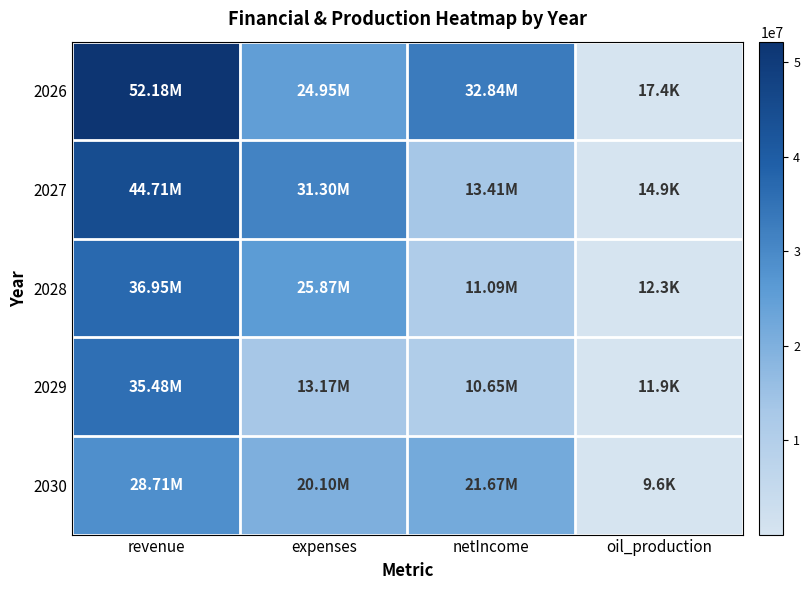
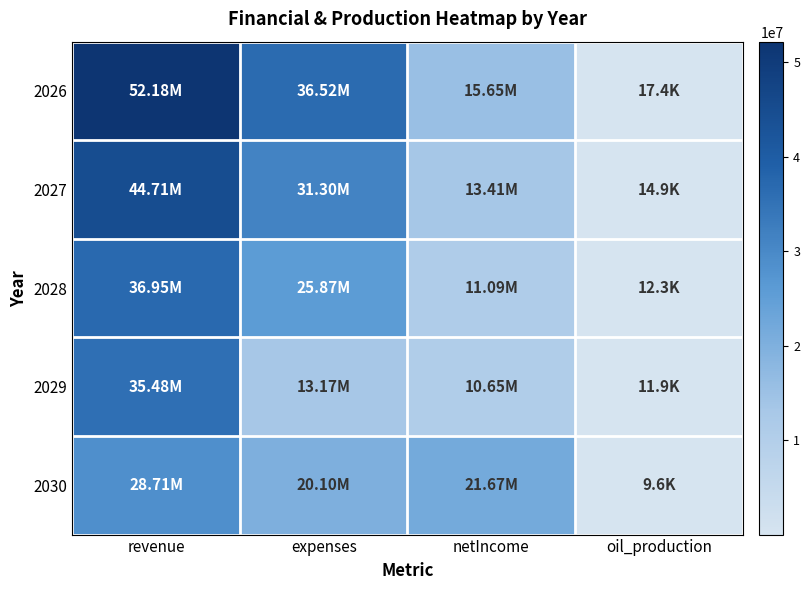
2026, expenses: 24.95M -> 36.52M
2026, netIncome: 32.84M -> 15.65M
